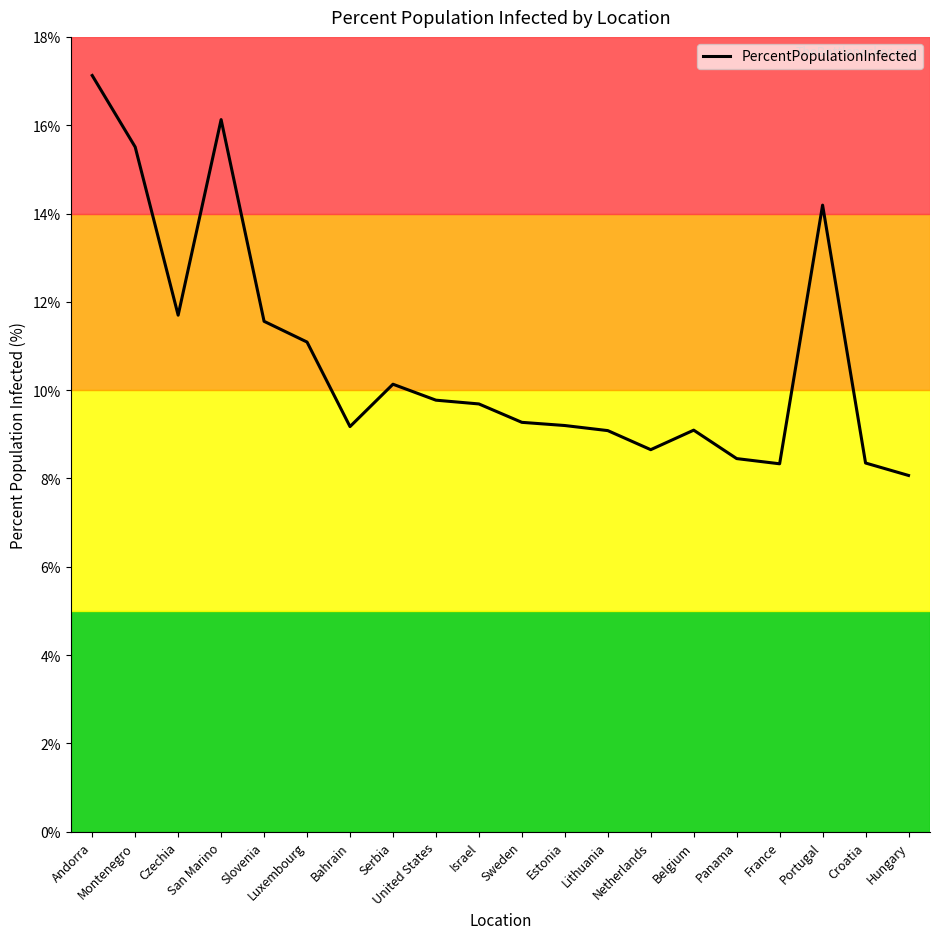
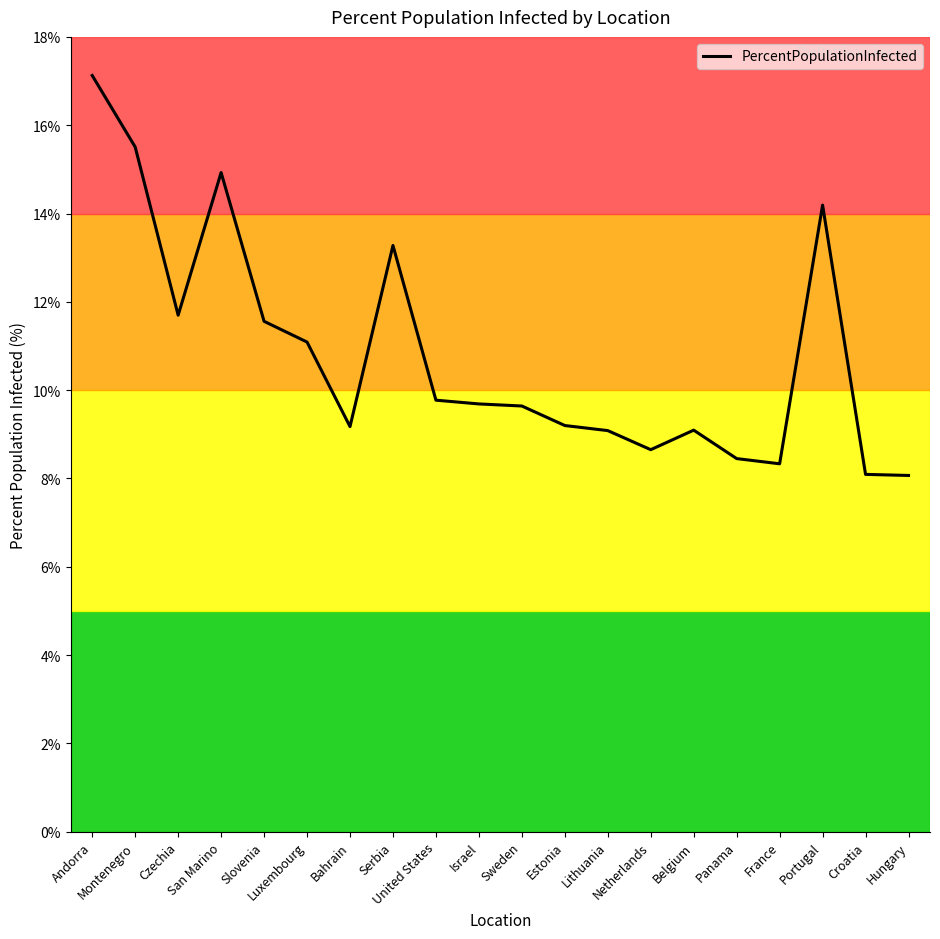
San Marino: 16.1% -> 14.9%
Serbia: 10.1% -> 13.3%
Sweden: 9.3% -> 9.6%
Croatia: 8.3% -> 8.1%
